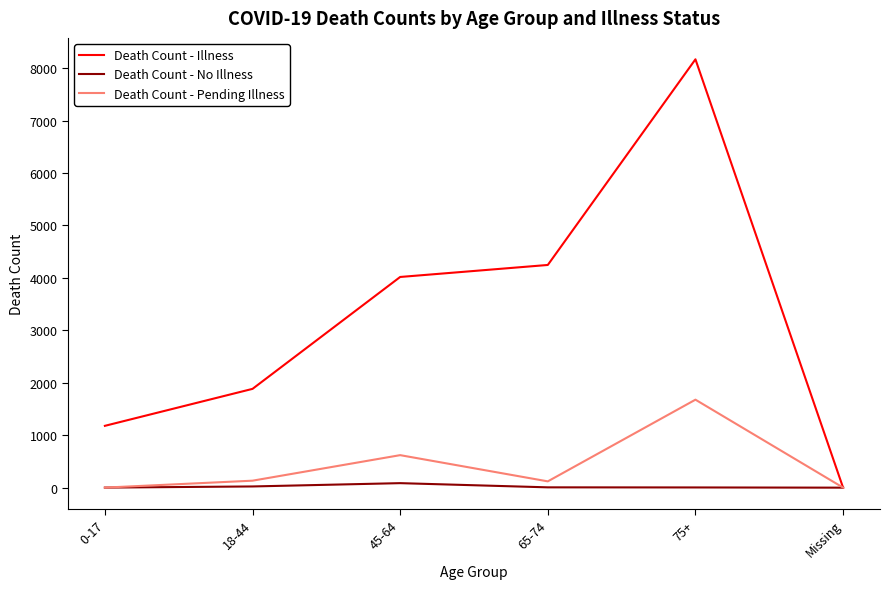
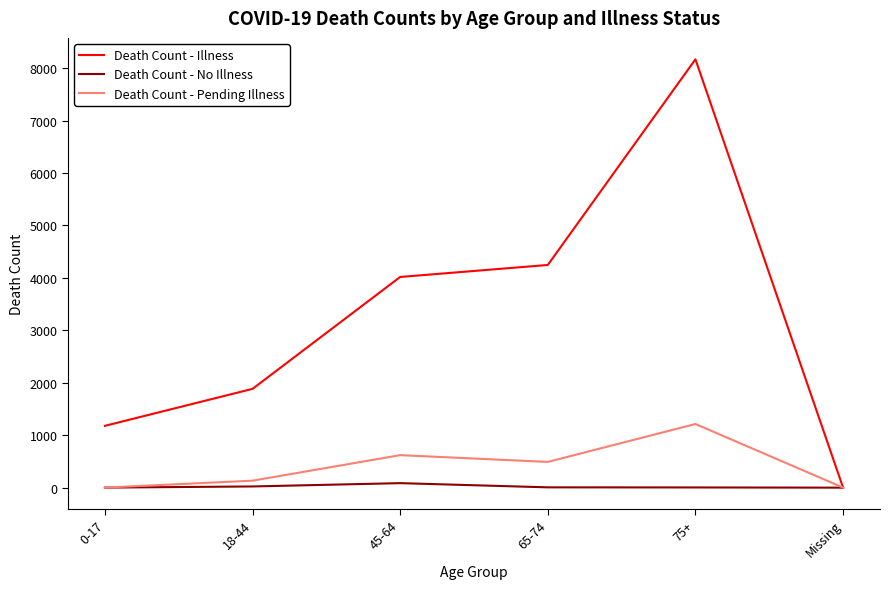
Death Count - Pending Illness, 65-74: 100 -> 500
Death Count - Pending Illness, 75+: 1700 -> 1200
